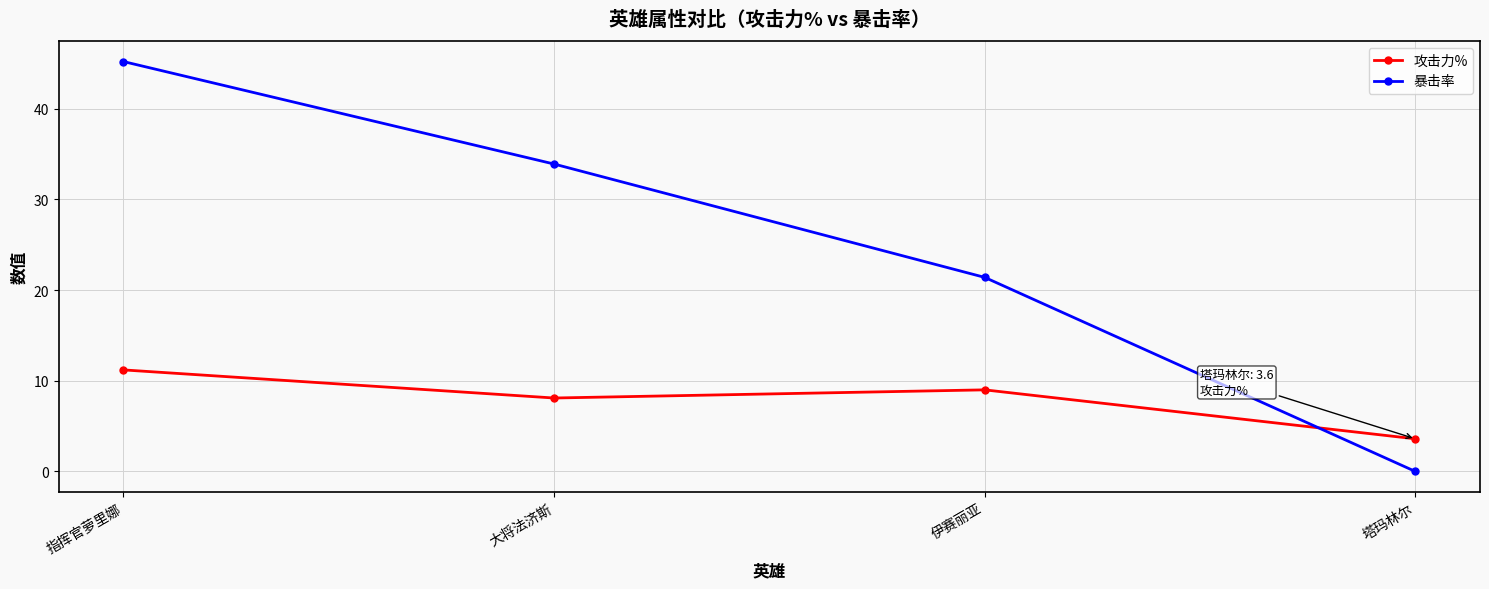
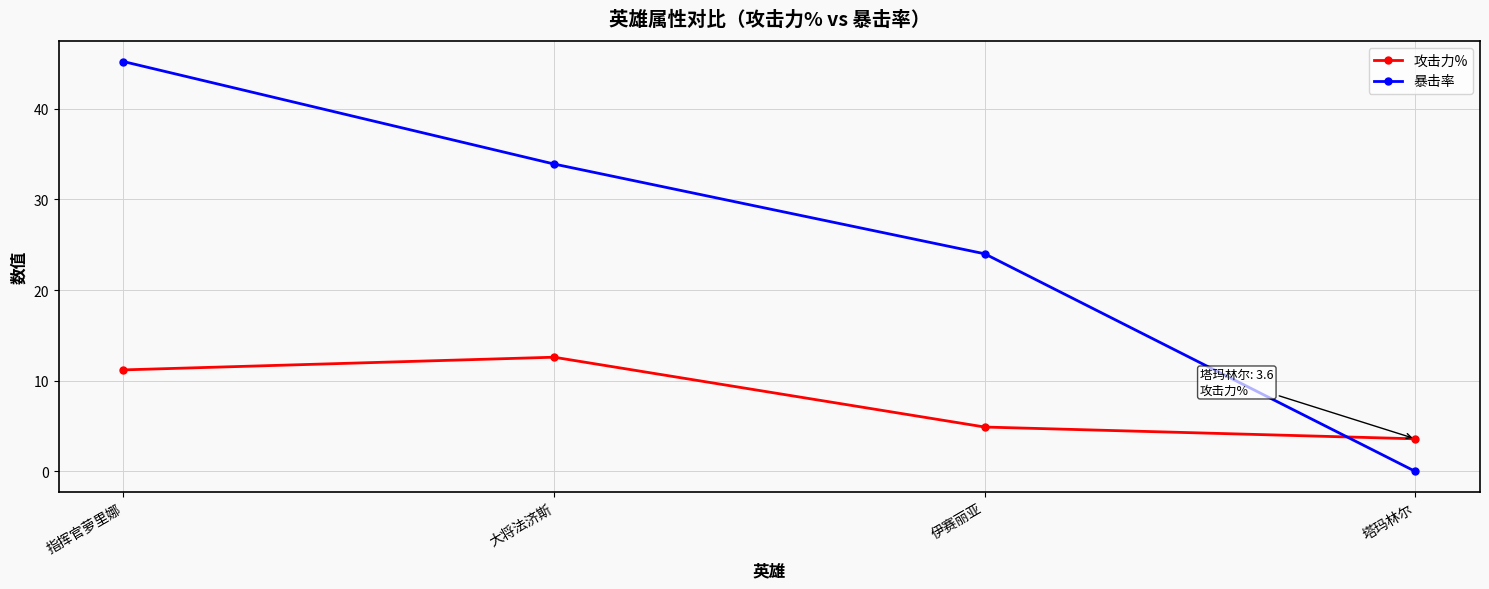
攻击力%, 大将法济斯: 8 -> 13
攻击力%, 伊赛丽亚: 9 -> 5
暴击率, 伊赛丽亚: 21 -> 24
